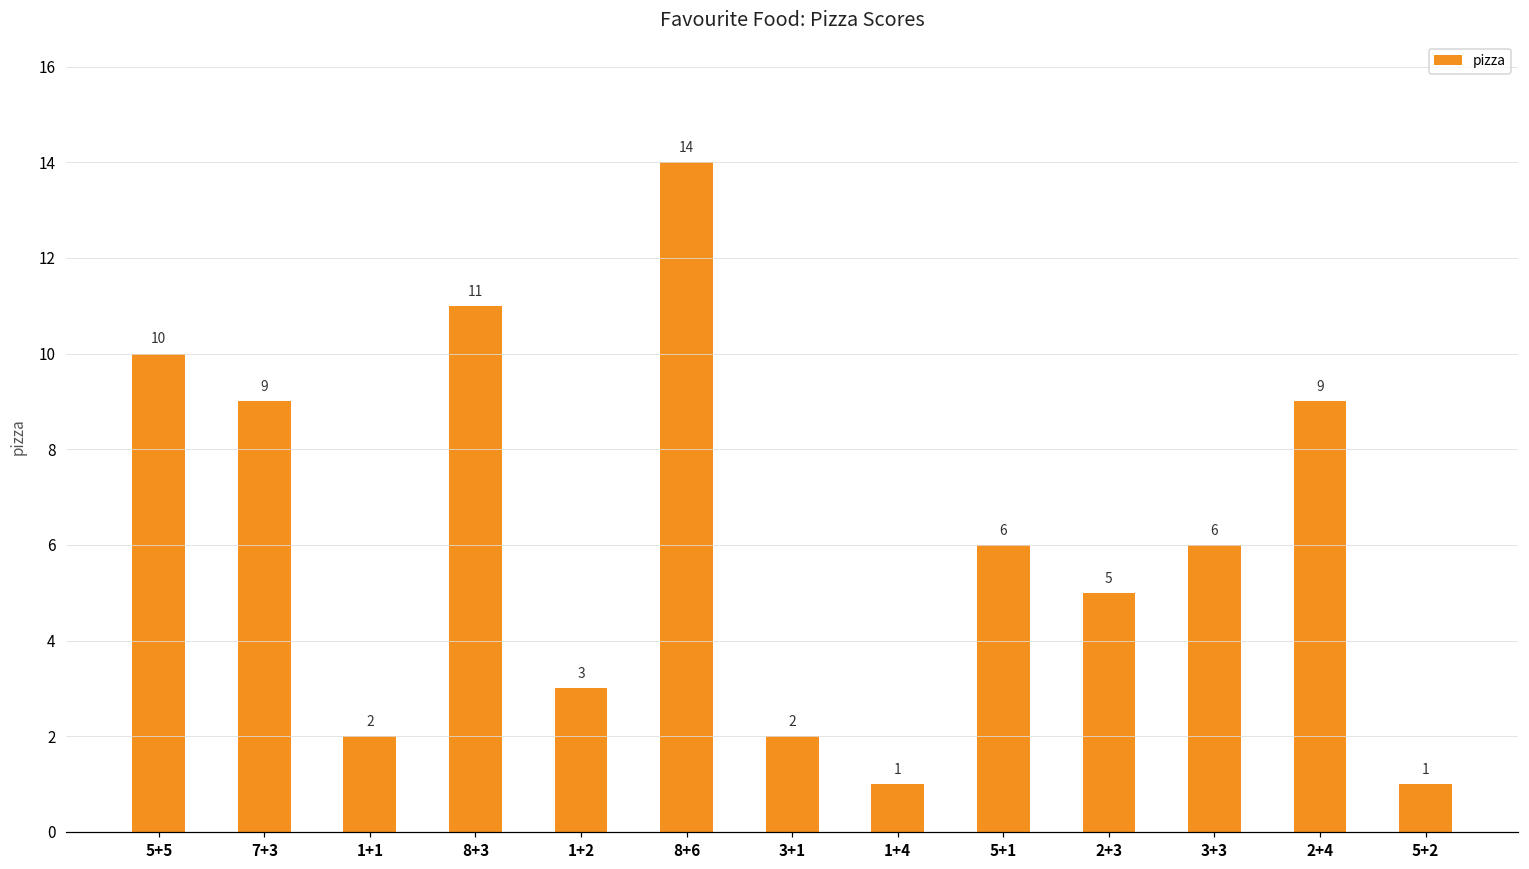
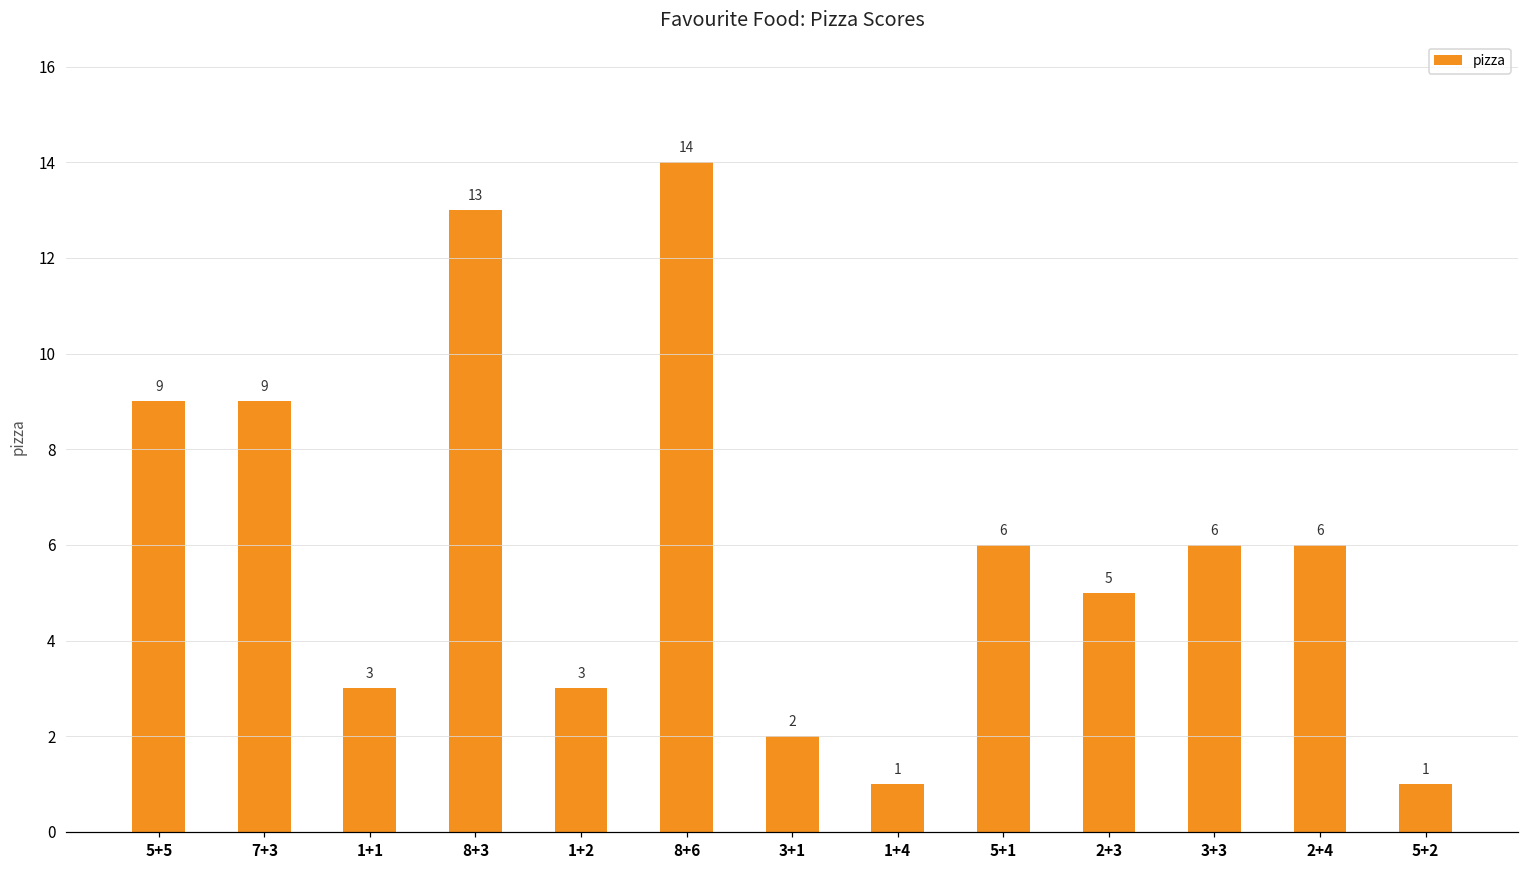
5+5: 10 -> 9
1+1: 2 -> 3
8+3: 11 -> 13
2+4: 9 -> 6
